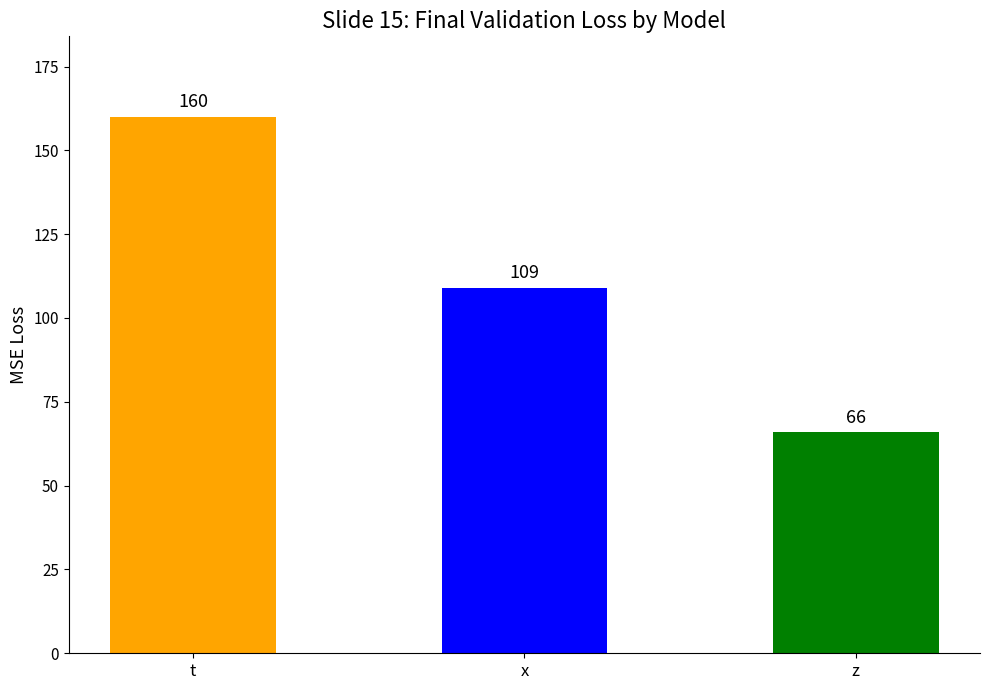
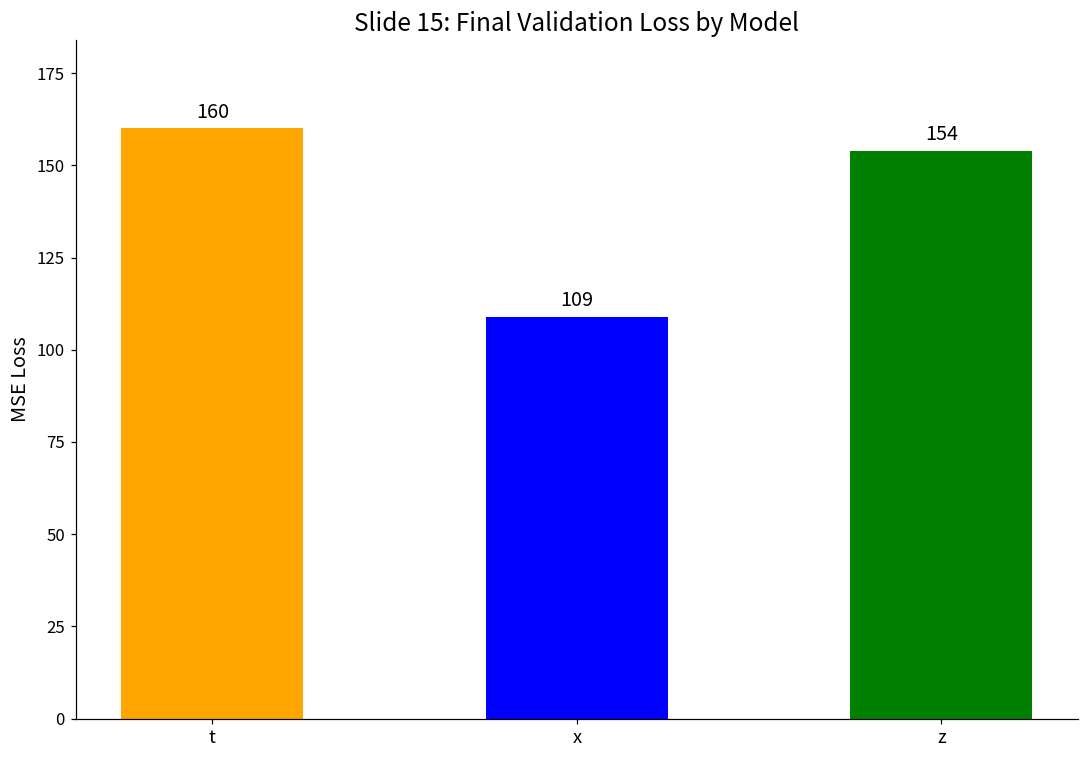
z: 66 -> 154
